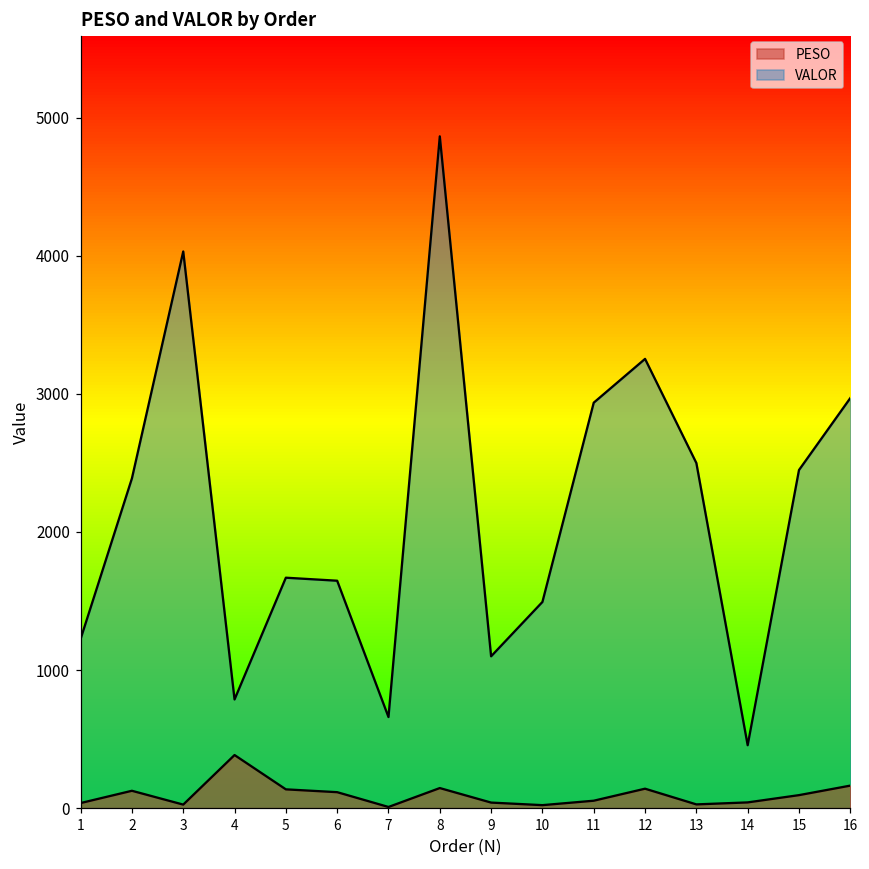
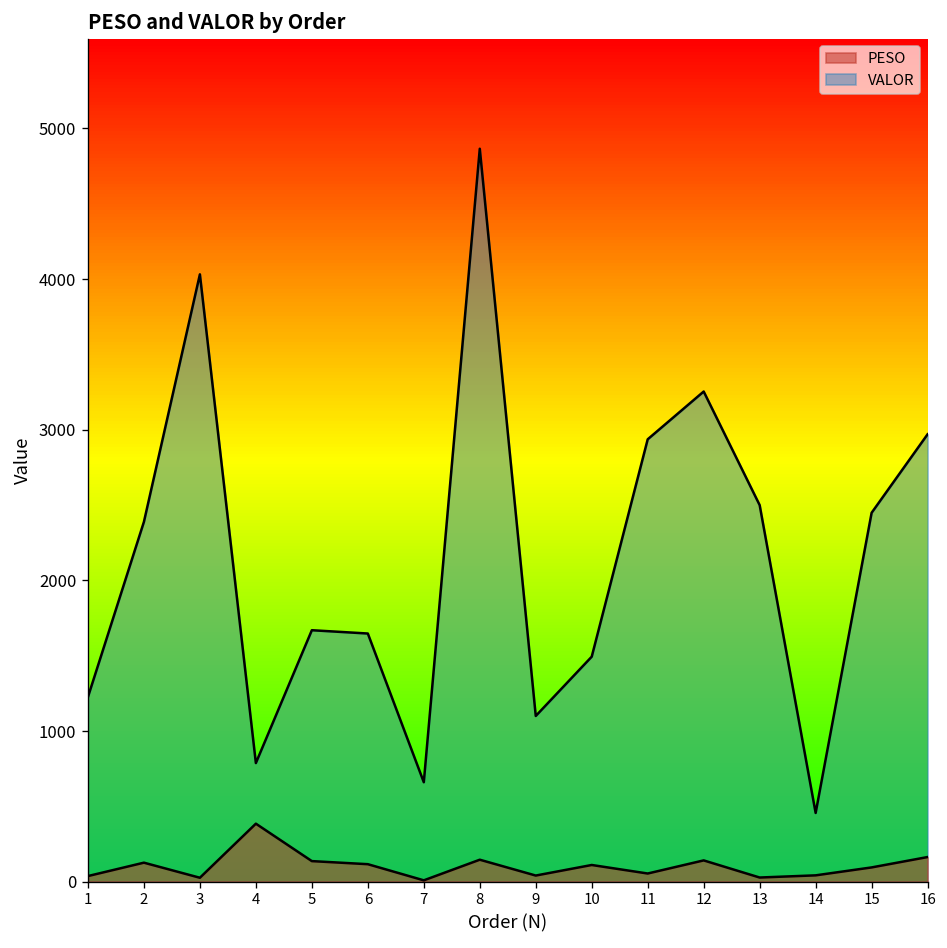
PESO, 10: 20 -> 110
